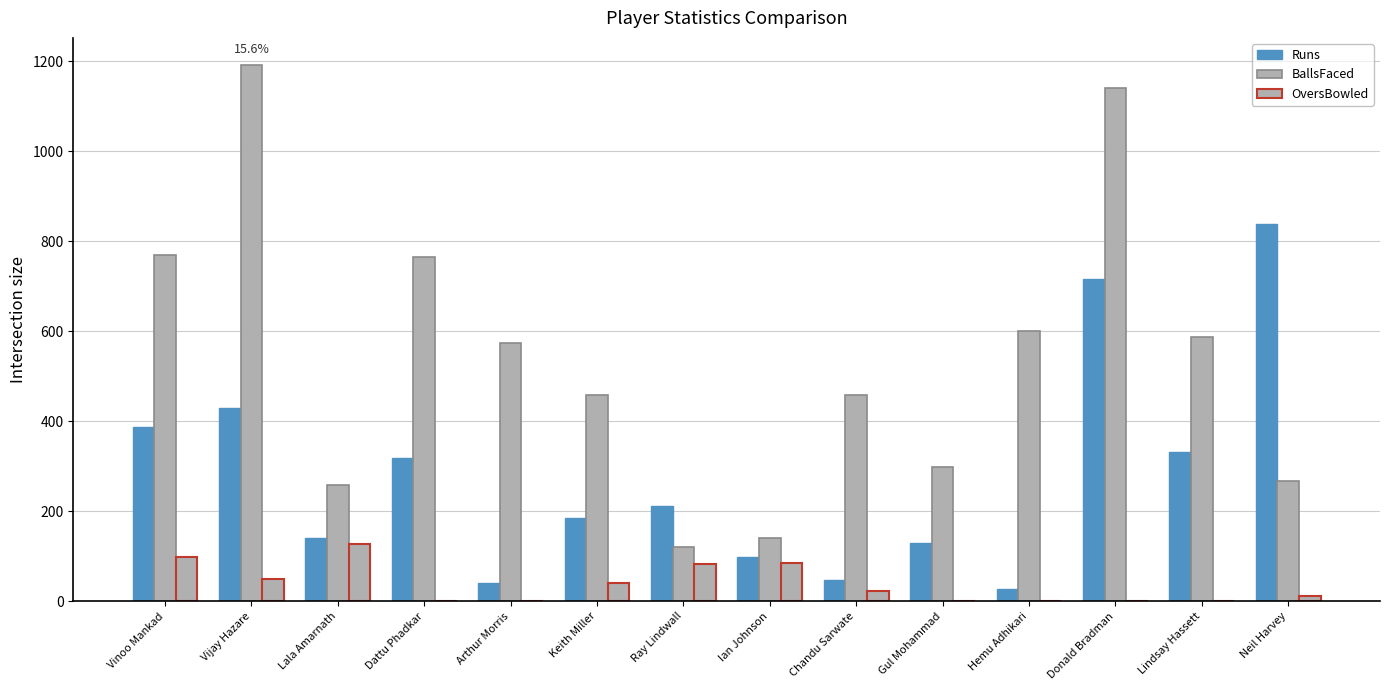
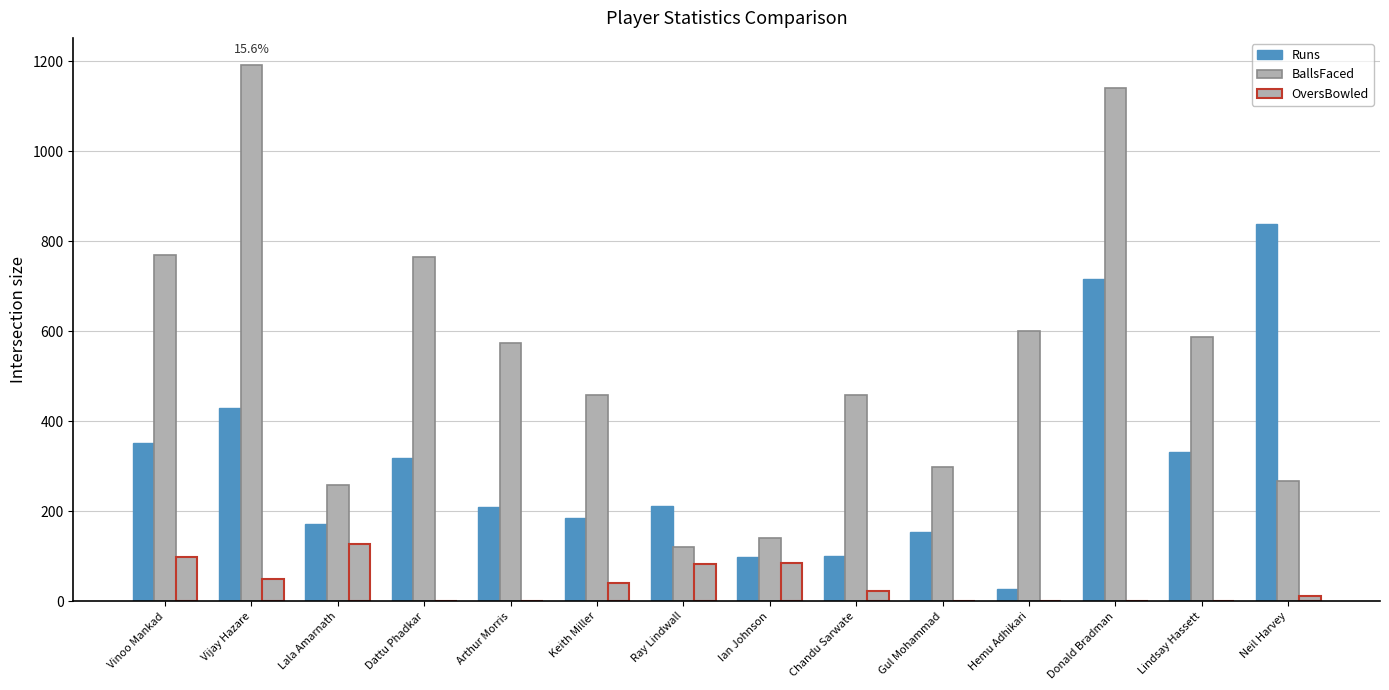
Runs, Vinoo Mankad: 390 -> 350
Runs, Lala Amarnath: 140 -> 170
Runs, Arthur Morris: 40 -> 210
Runs, Chandu Sarwate: 50 -> 100
Runs, Gul Mohammad: 130 -> 150
